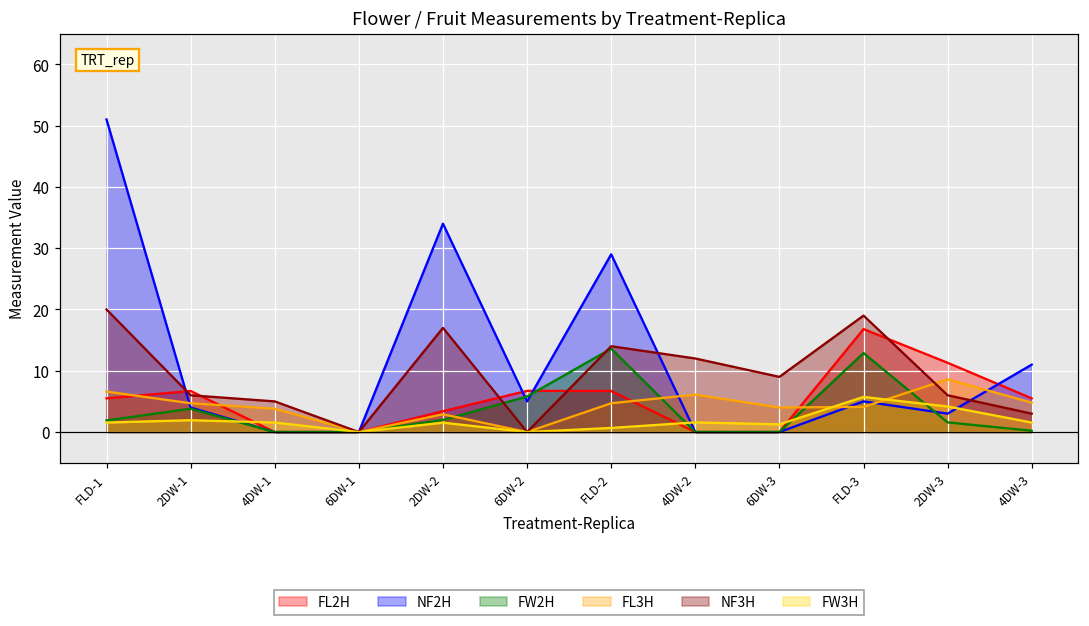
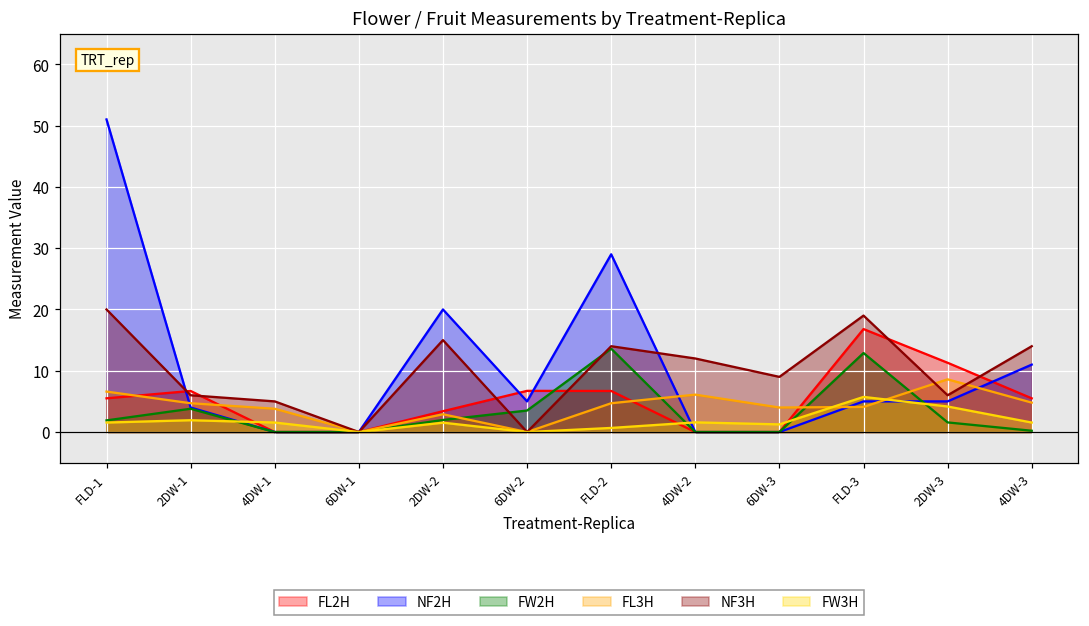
NF2H, 2DW-2: 34 -> 20
NF3H, 2DW-2: 17 -> 15
FW2H, 6DW-2: 6 -> 4
NF2H, 2DW-3: 3 -> 5
NF3H, 4DW-3: 3 -> 14
